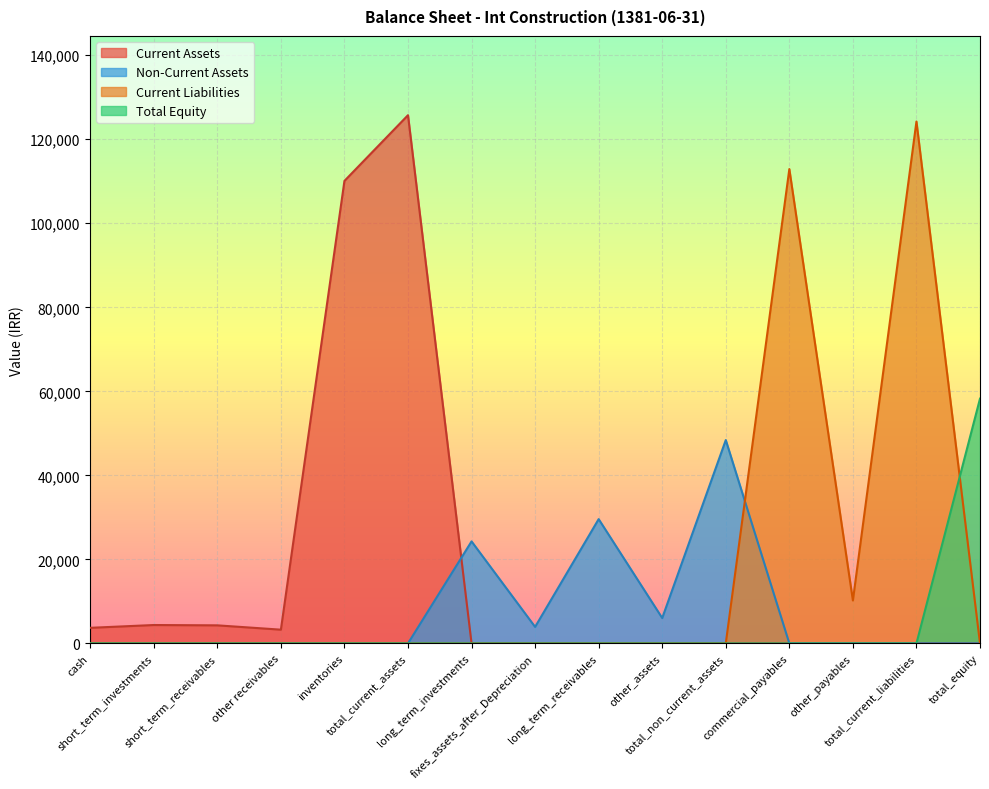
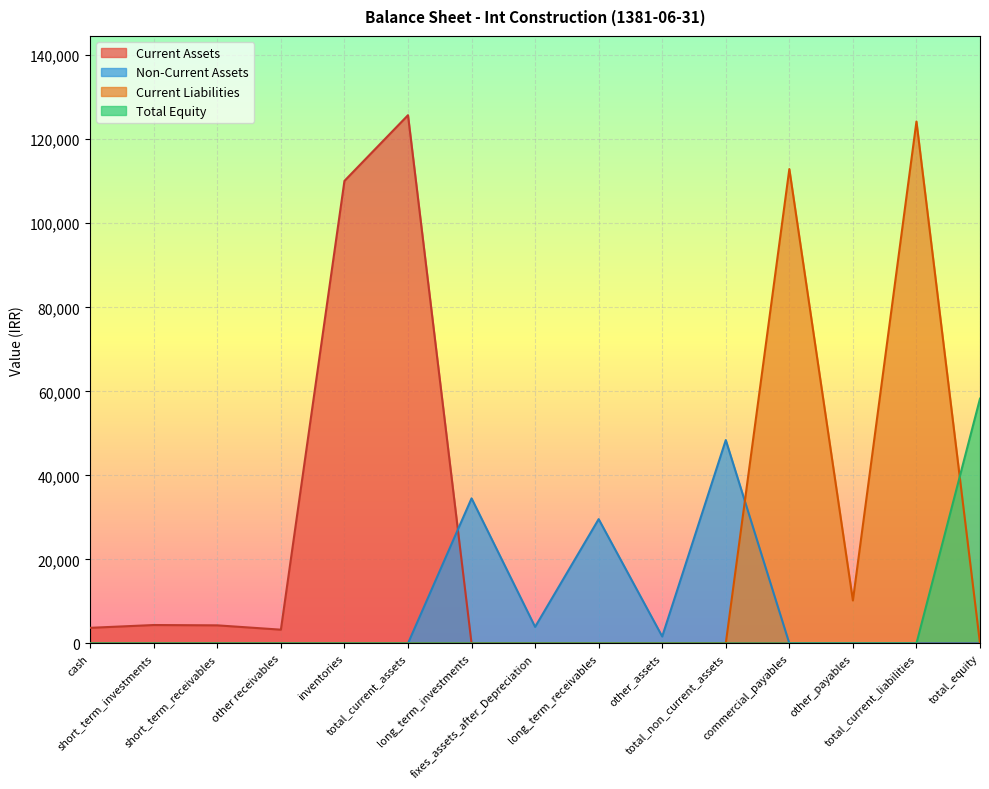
Non-Current Assets, long_term_investments: 24,000 -> 35,000
Non-Current Assets, other_assets: 6,000 -> 2,000
